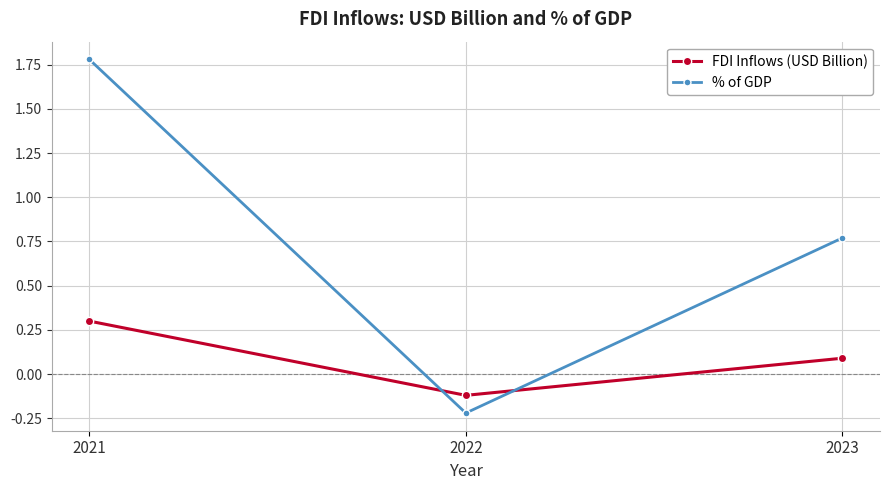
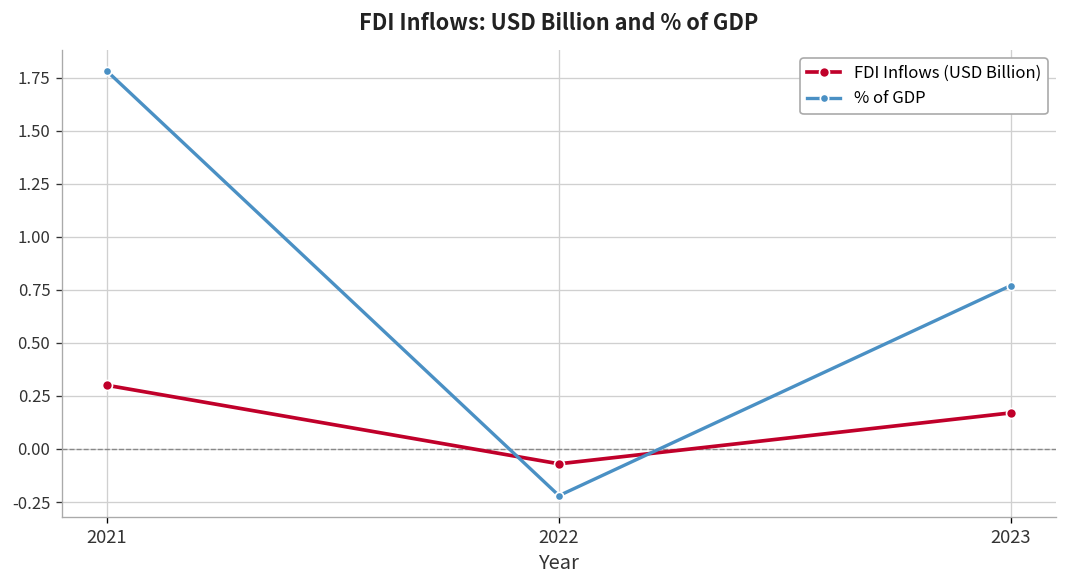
FDI Inflows (USD Billion), 2022: -0.12 -> -0.07
FDI Inflows (USD Billion), 2023: 0.09 -> 0.17
